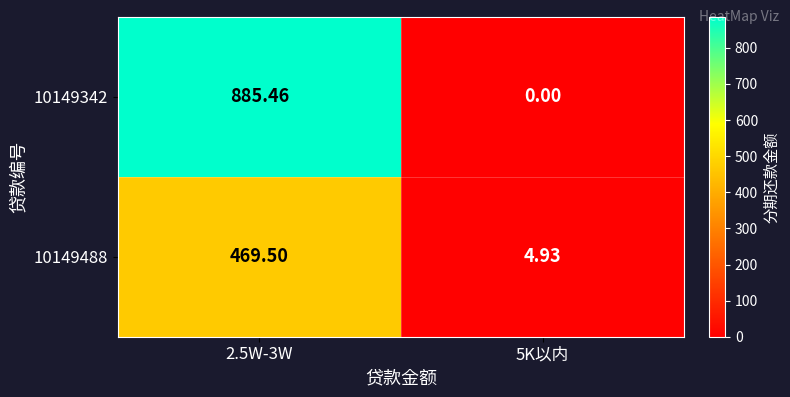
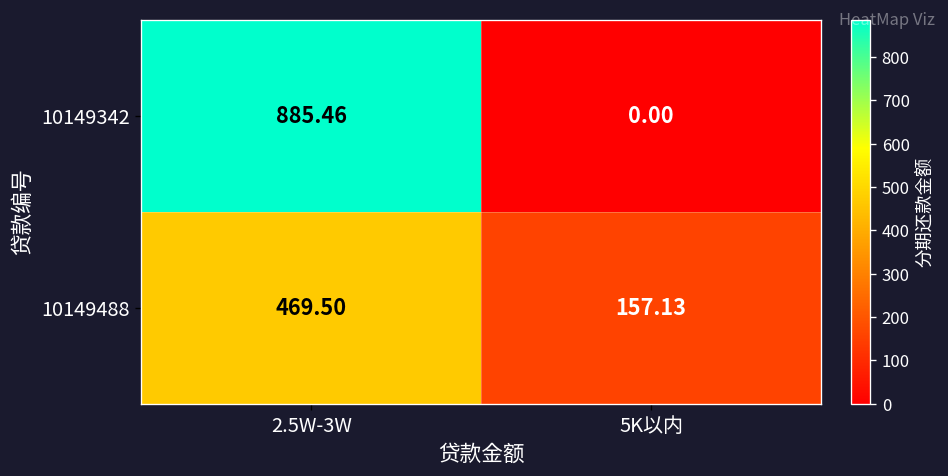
10149488, 5K以内: 4.93 -> 157.13
